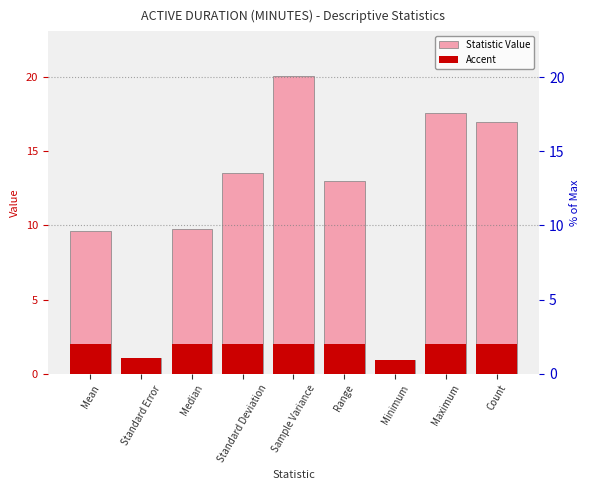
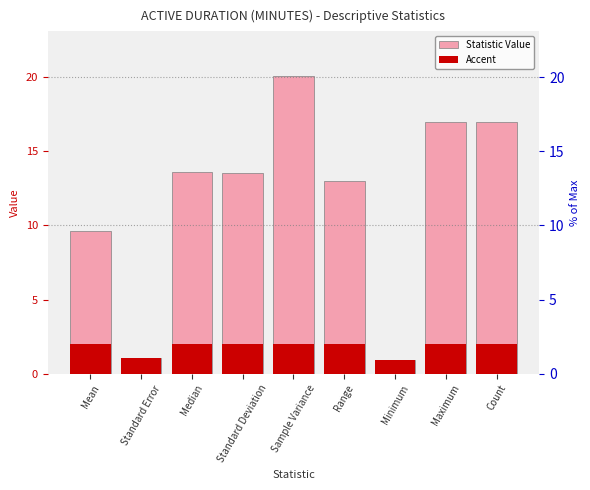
Statistic Value, Median: 9.7 -> 13.6
Statistic Value, Maximum: 17.6 -> 17.0
